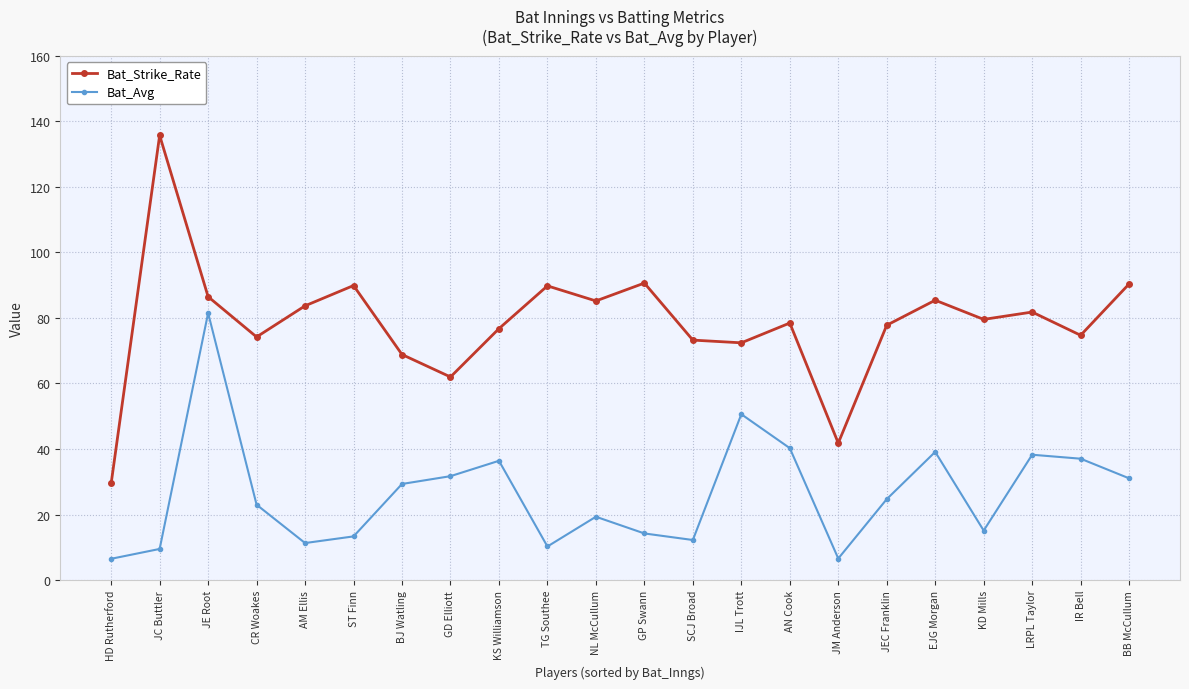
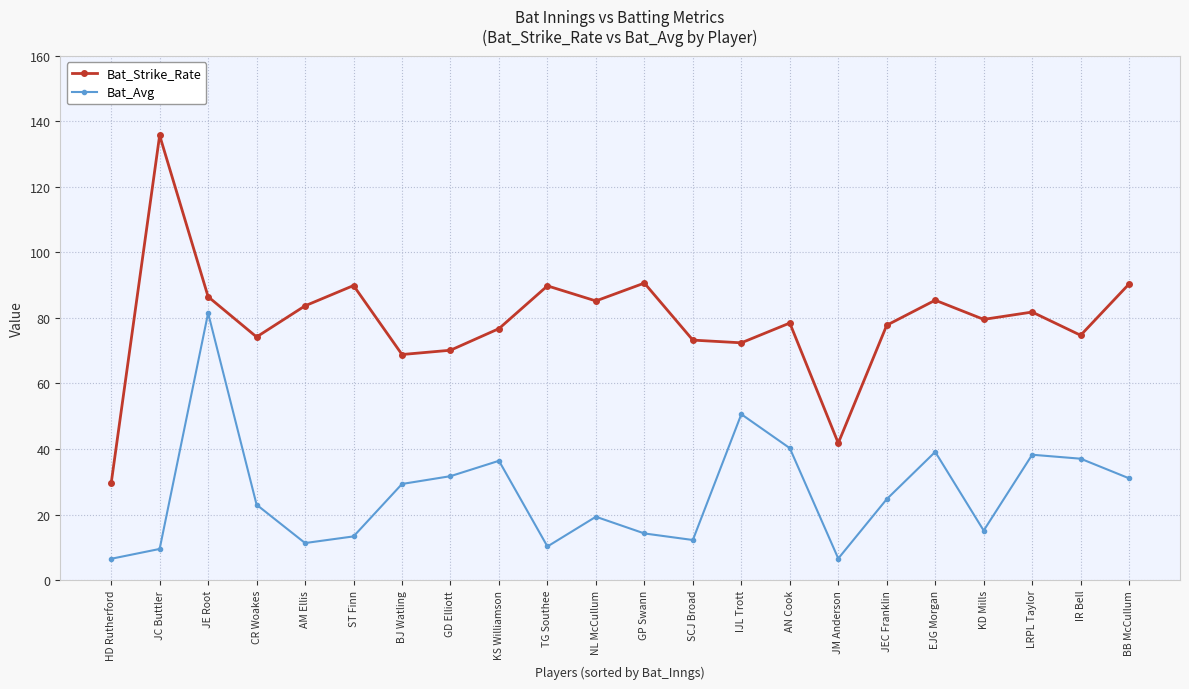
Bat_Strike_Rate, GD Elliott: 62 -> 70
